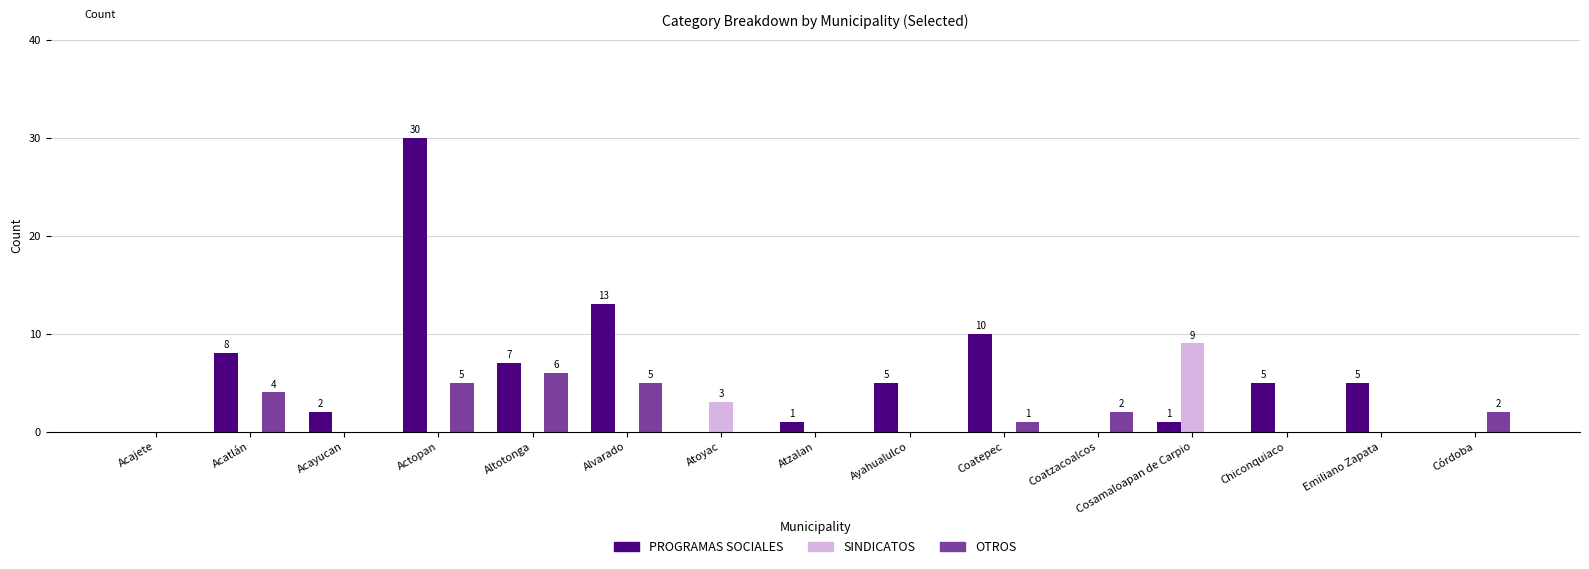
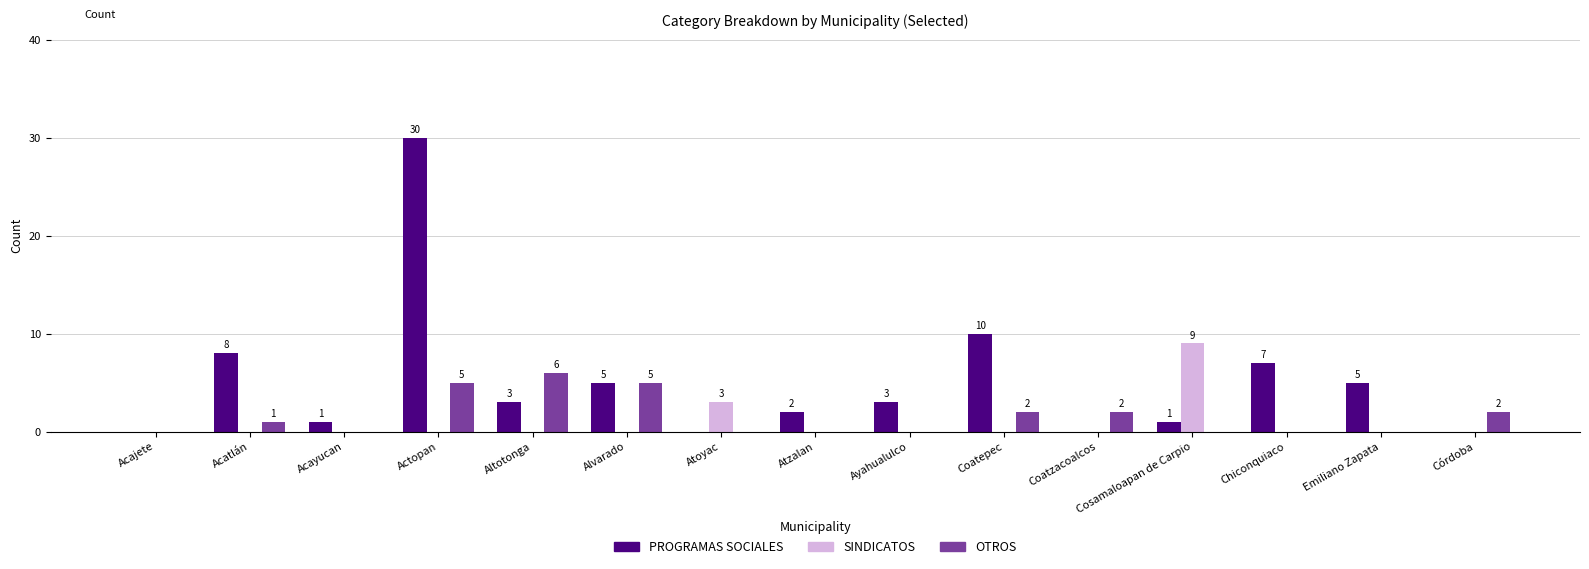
OTROS, Acatlán: 4 -> 1
PROGRAMAS SOCIALES, Acayucan: 2 -> 1
PROGRAMAS SOCIALES, Altotonga: 7 -> 3
PROGRAMAS SOCIALES, Alvarado: 13 -> 5
PROGRAMAS SOCIALES, Atzalan: 1 -> 2
PROGRAMAS SOCIALES, Ayahualulco: 5 -> 3
OTROS, Coatepec: 1 -> 2
PROGRAMAS SOCIALES, Chiconquiaco: 5 -> 7
